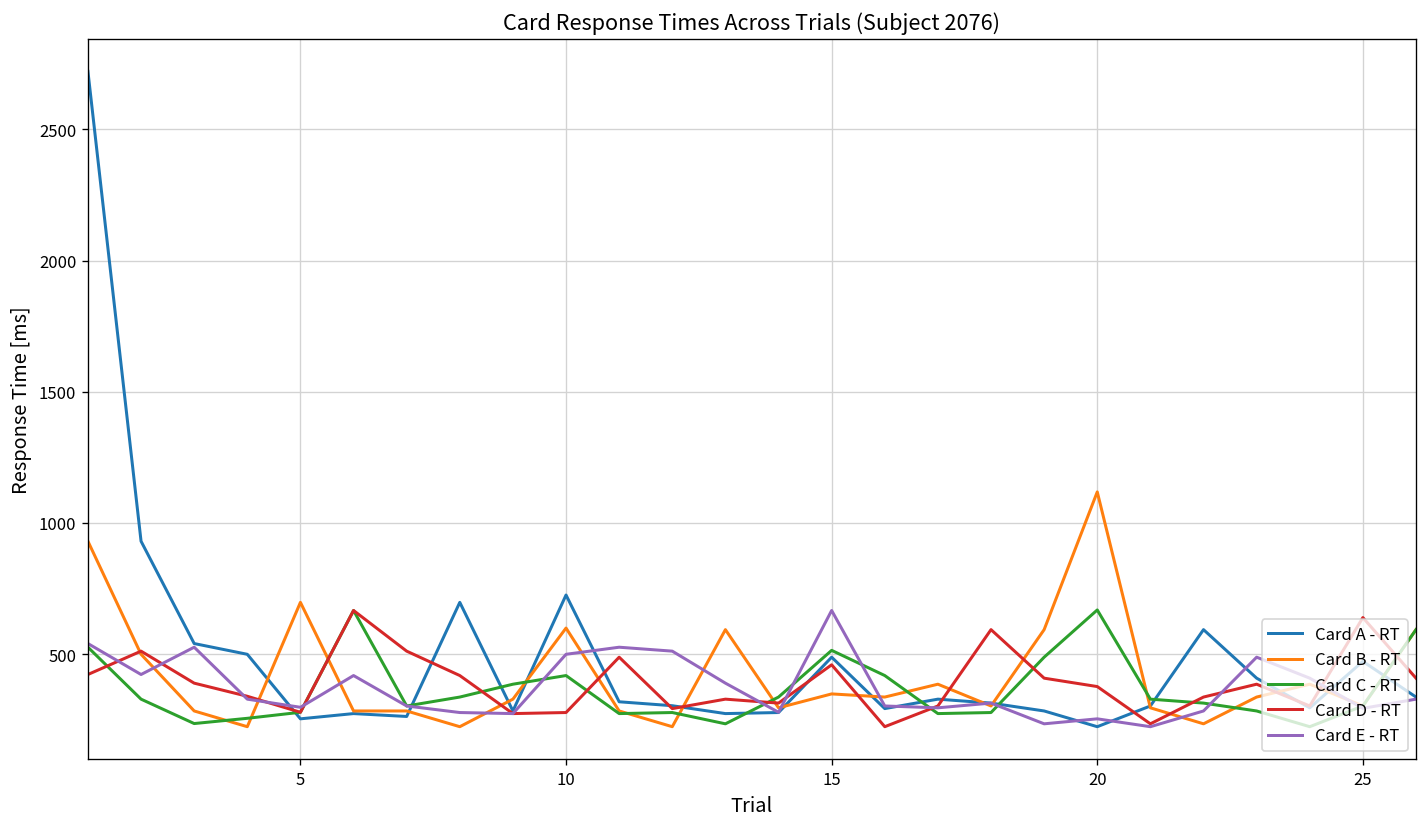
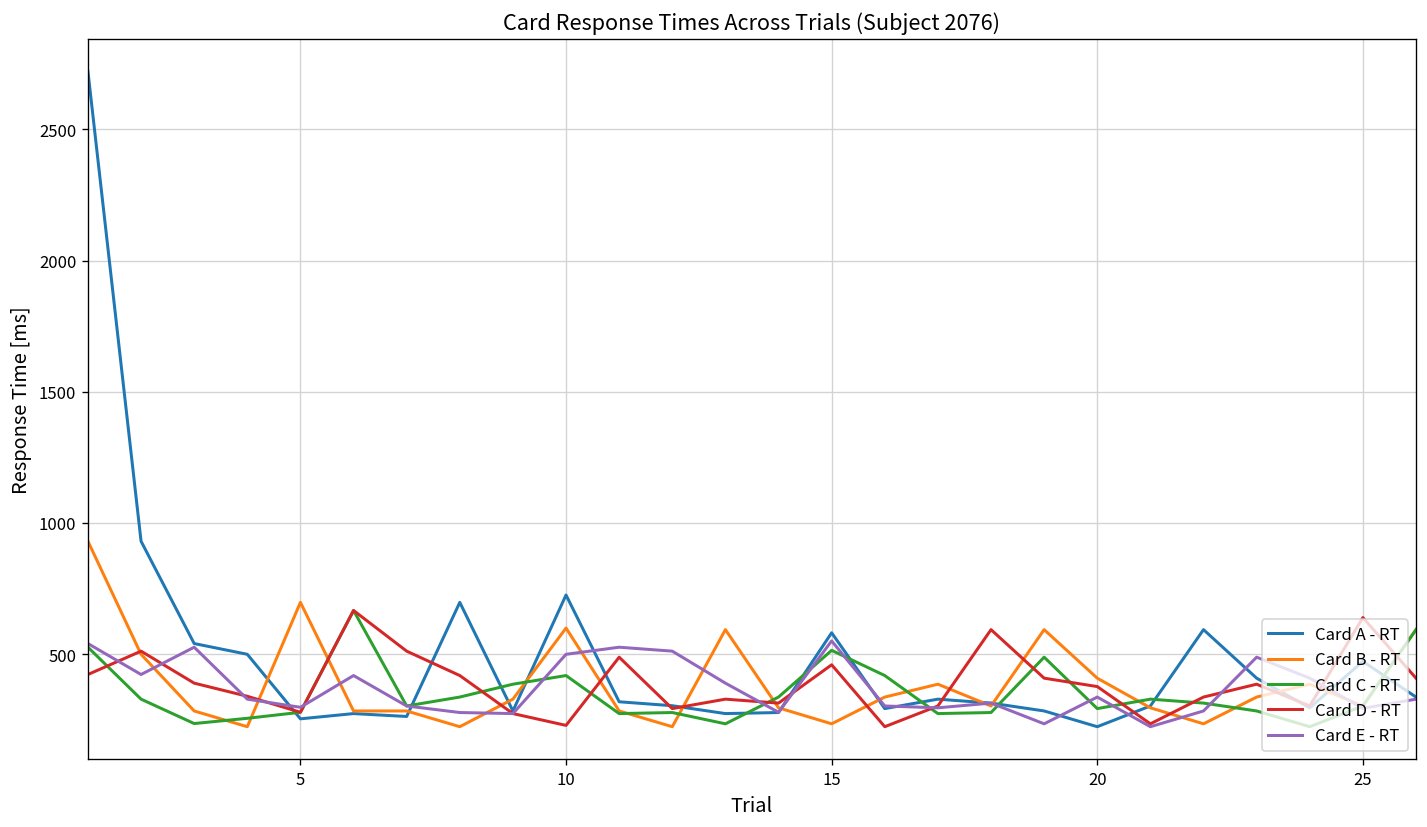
Card D - RT, 10: 280 -> 230
Card A - RT, 15: 490 -> 580
Card B - RT, 15: 350 -> 230
Card E - RT, 15: 670 -> 550
Card B - RT, 20: 1120 -> 410
Card C - RT, 20: 670 -> 290
Card E - RT, 20: 250 -> 340
